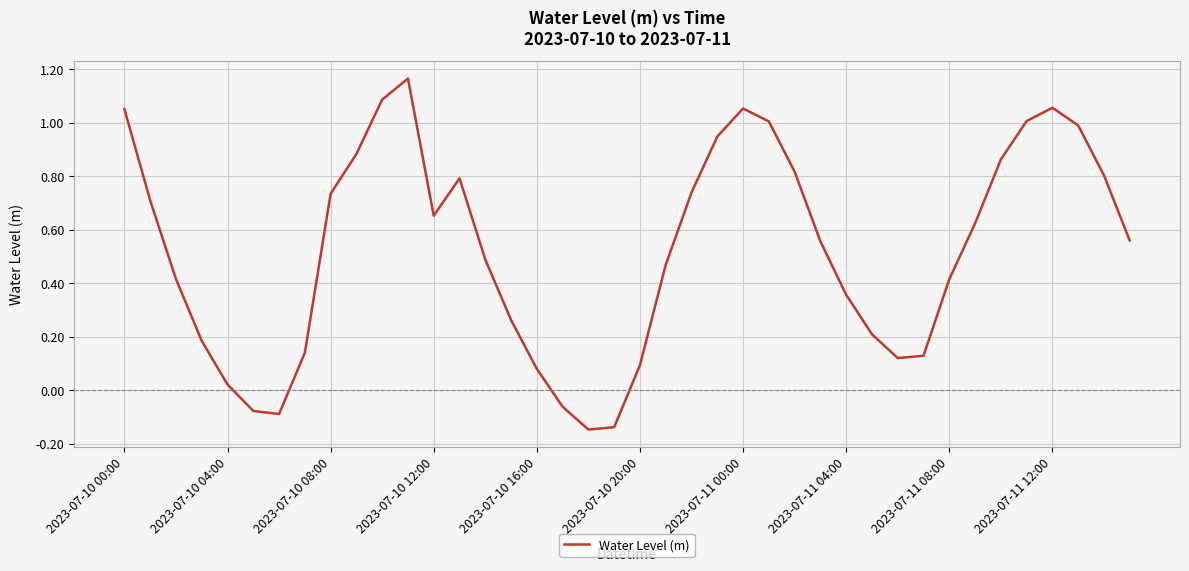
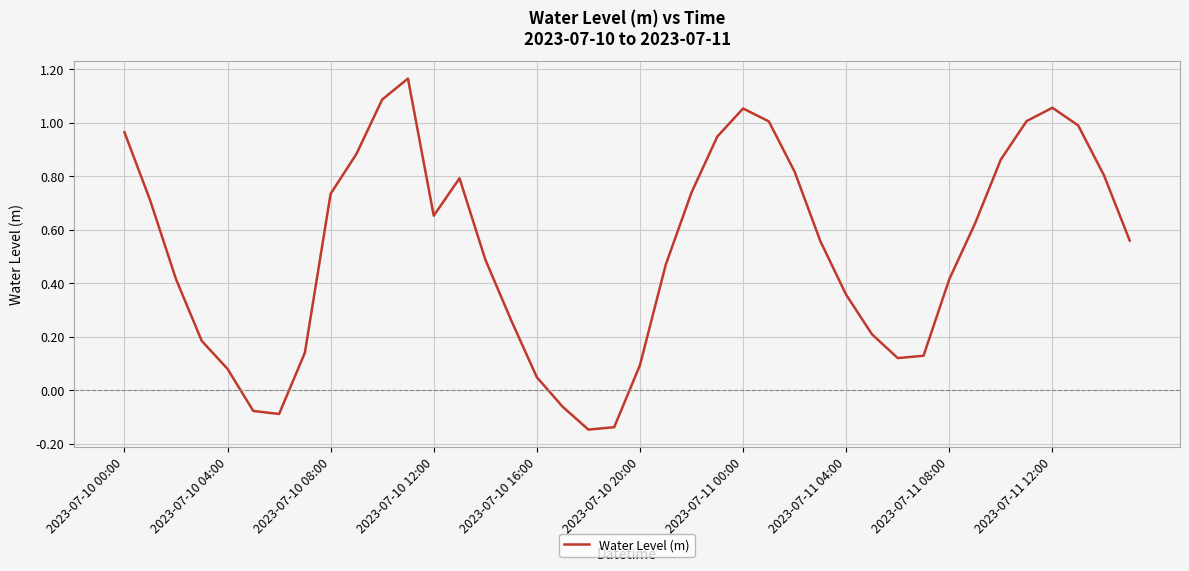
2023-07-10 00:00: 1.05 -> 0.96
2023-07-10 04:00: 0.02 -> 0.08
2023-07-10 16:00: 0.08 -> 0.05
